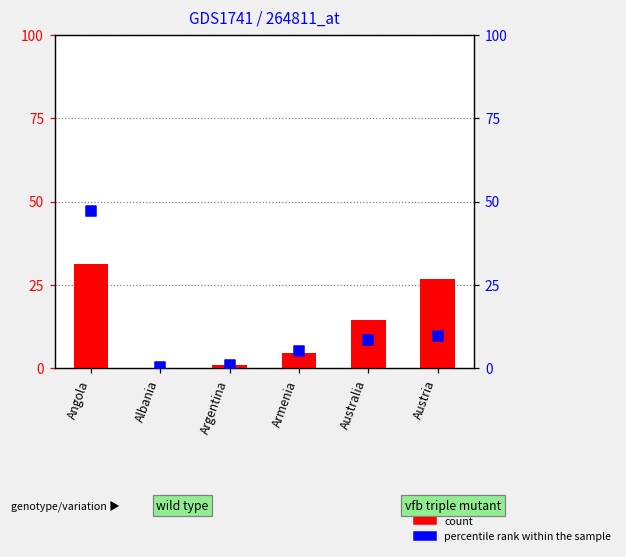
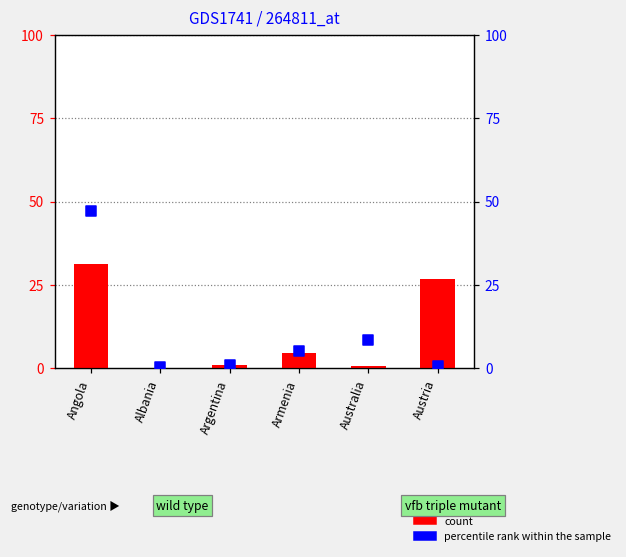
count, Australia: 14 -> 1
percentile rank within the sample, Austria: 10 -> 1
